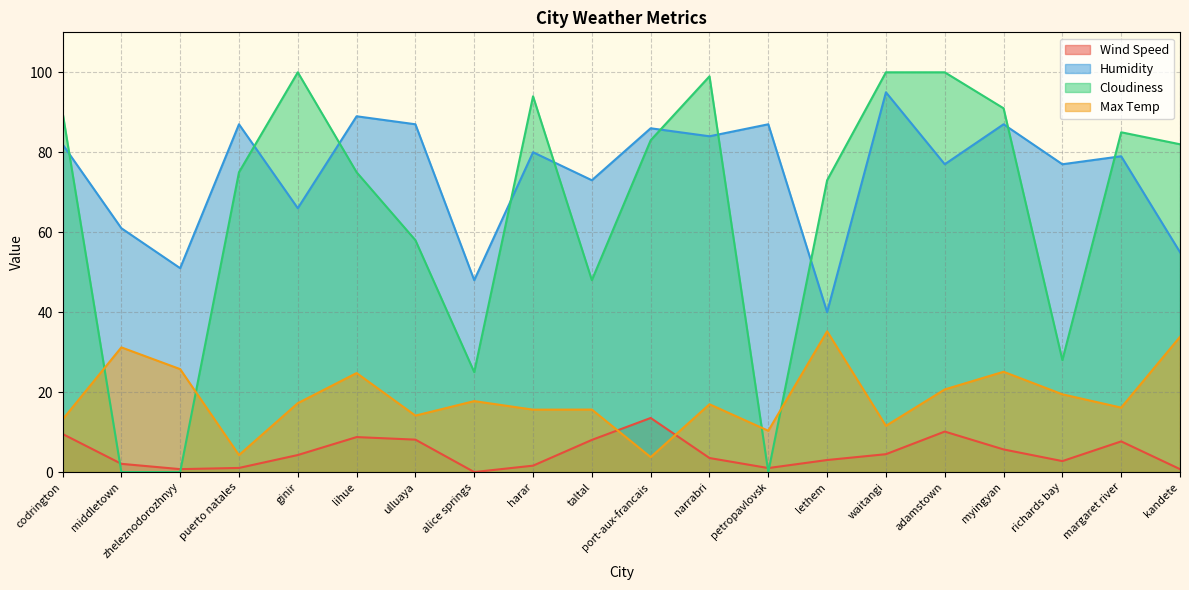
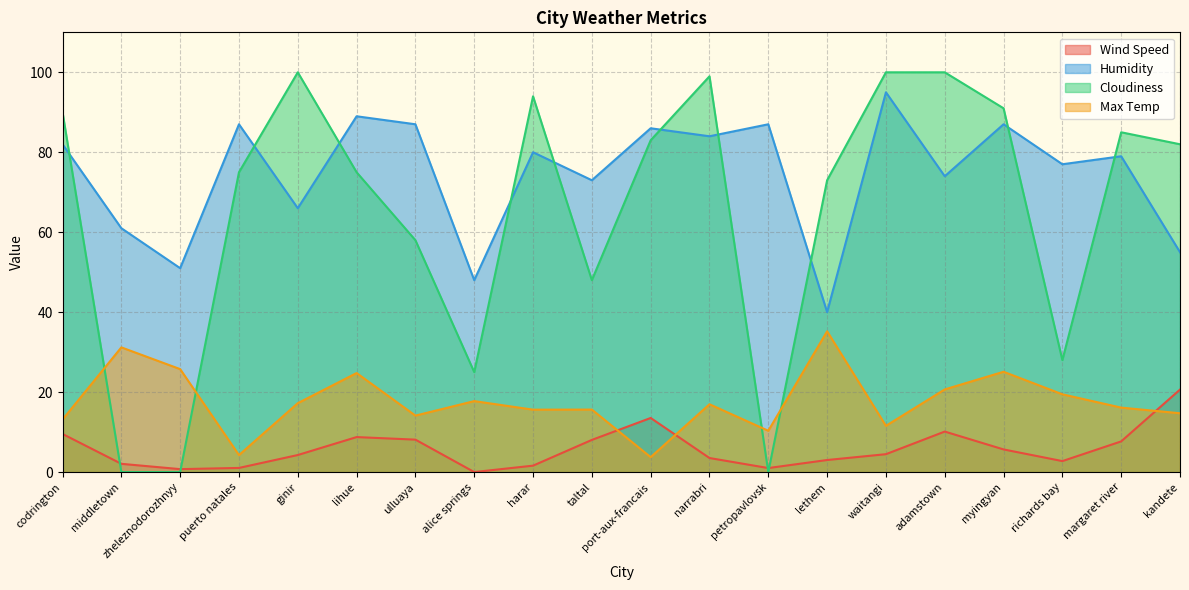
Humidity, adamstown: 77 -> 74
Wind Speed, kandete: 1 -> 21
Max Temp, kandete: 34 -> 15
